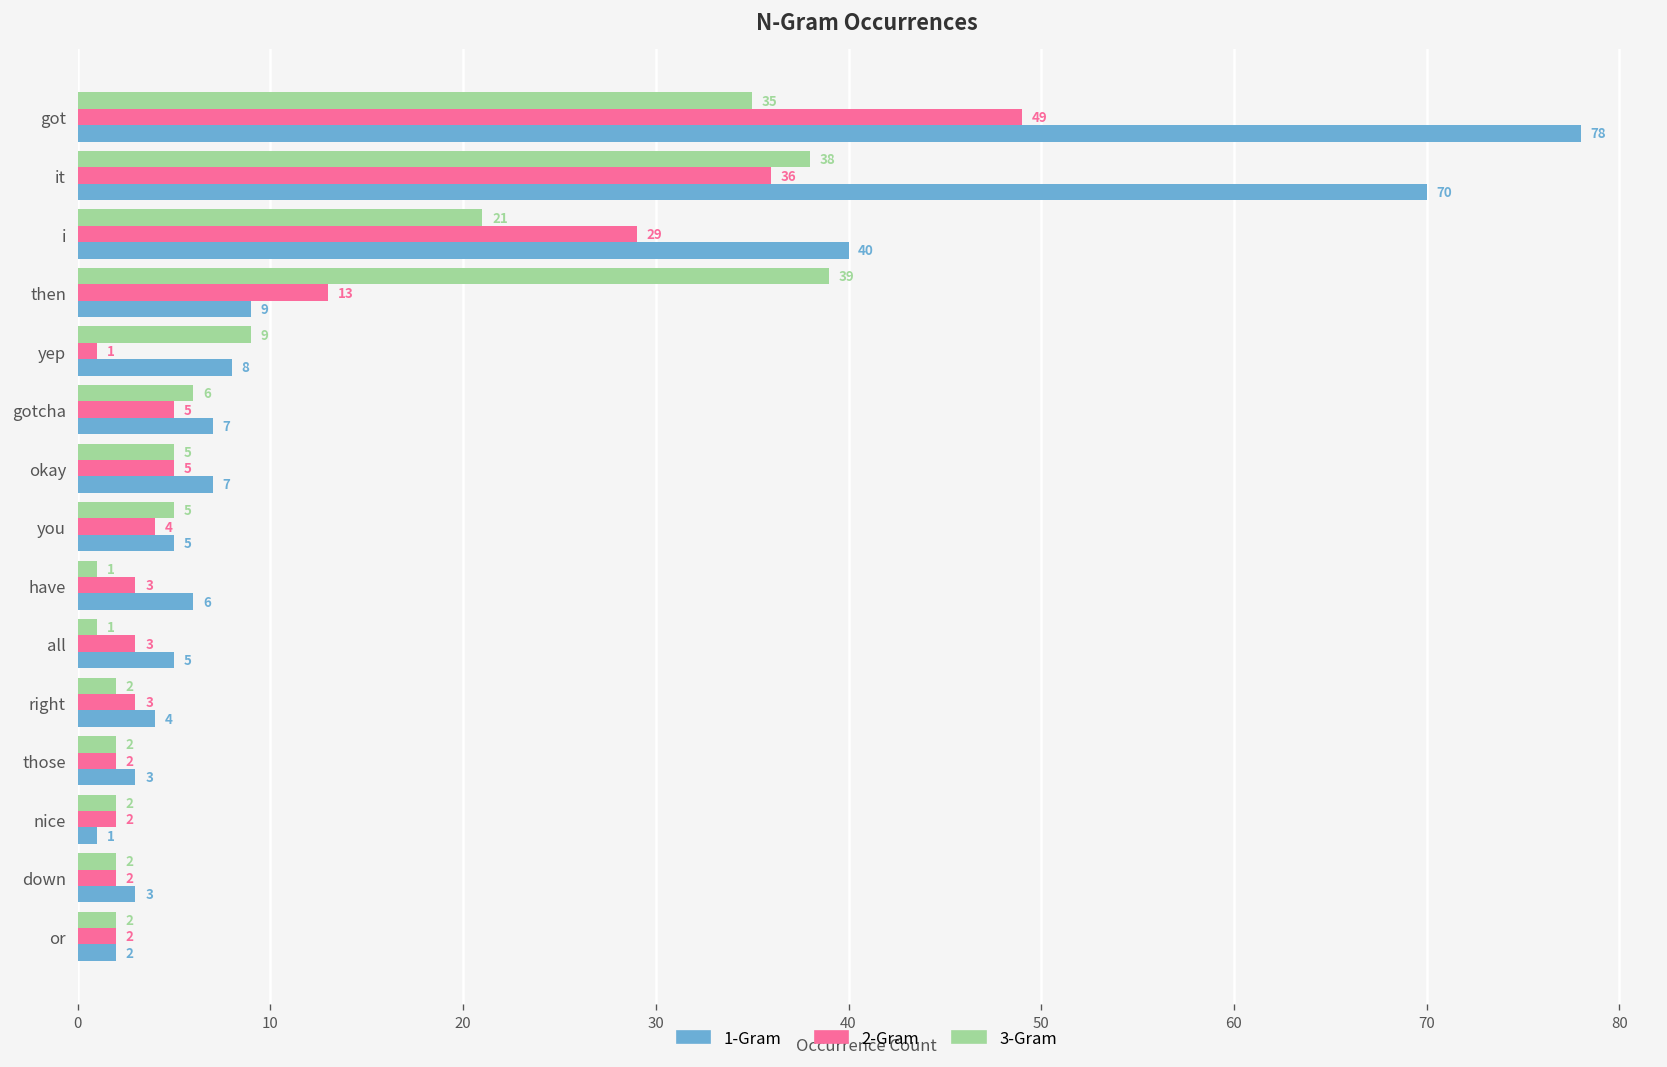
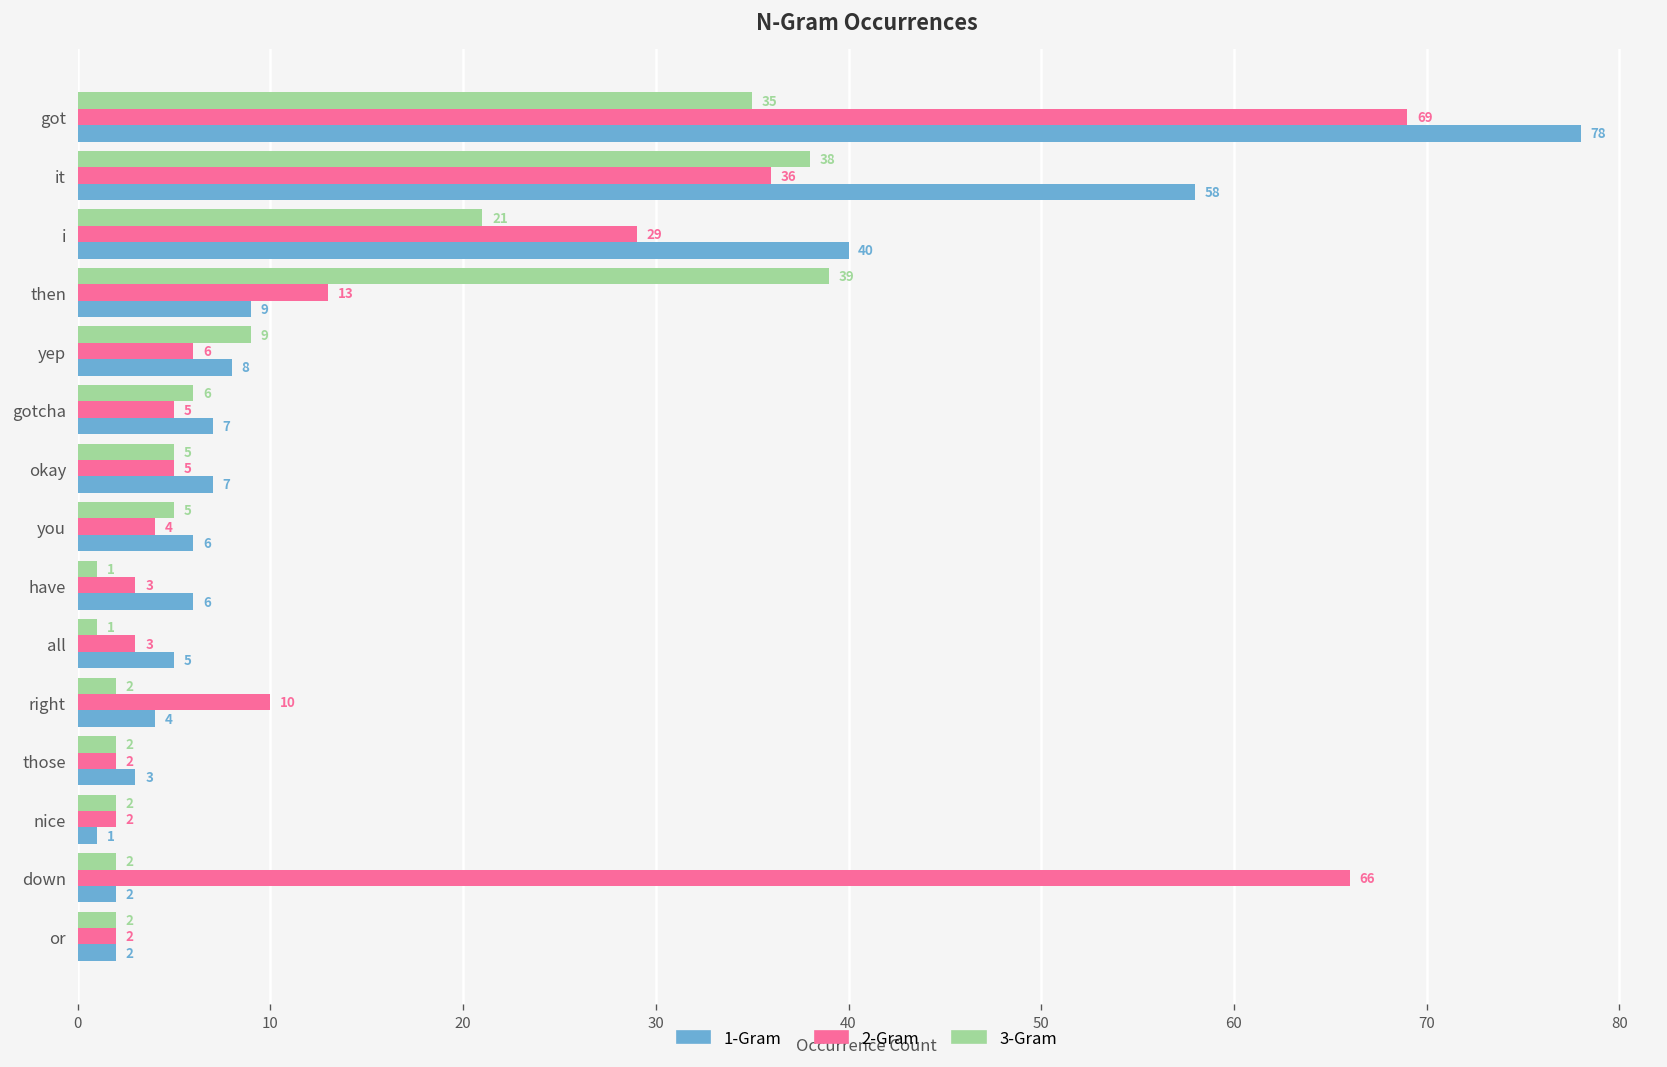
2-Gram, got: 49 -> 69
1-Gram, it: 70 -> 58
2-Gram, yep: 1 -> 6
1-Gram, you: 5 -> 6
2-Gram, right: 3 -> 10
2-Gram, down: 2 -> 66
1-Gram, down: 3 -> 2
